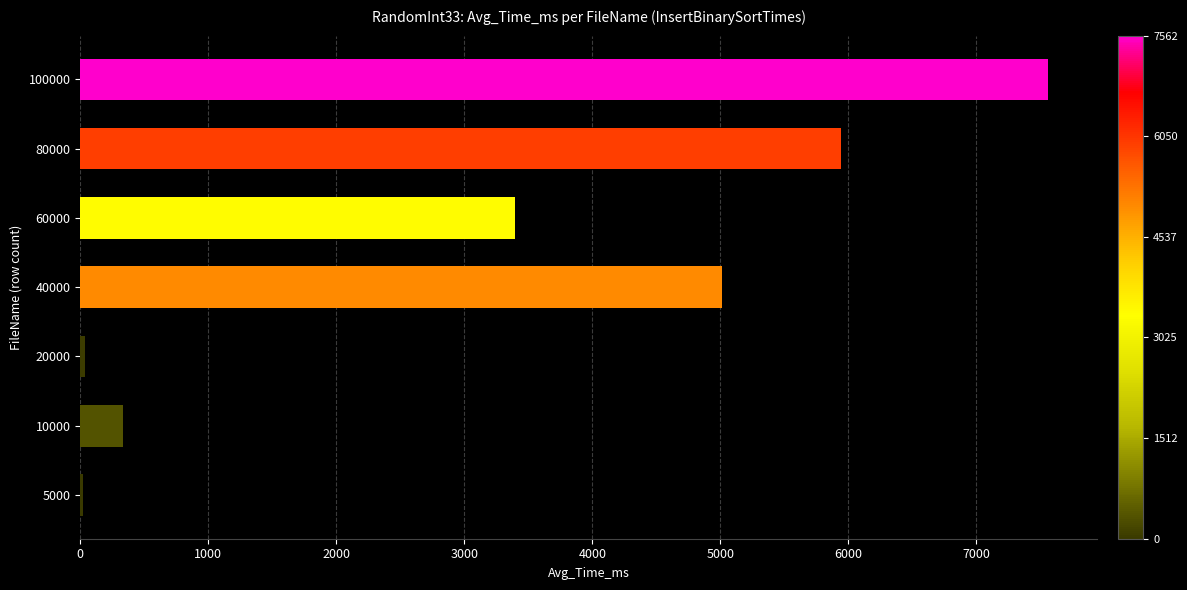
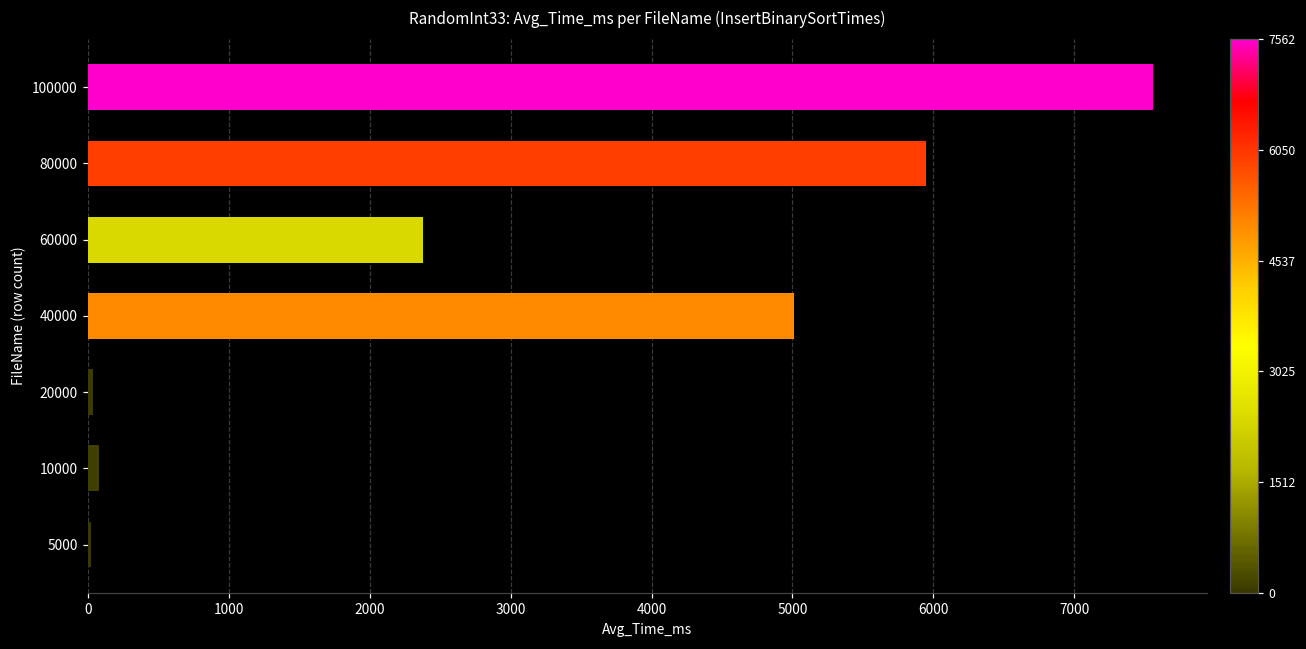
60000: 3400 -> 2380
10000: 330 -> 70
